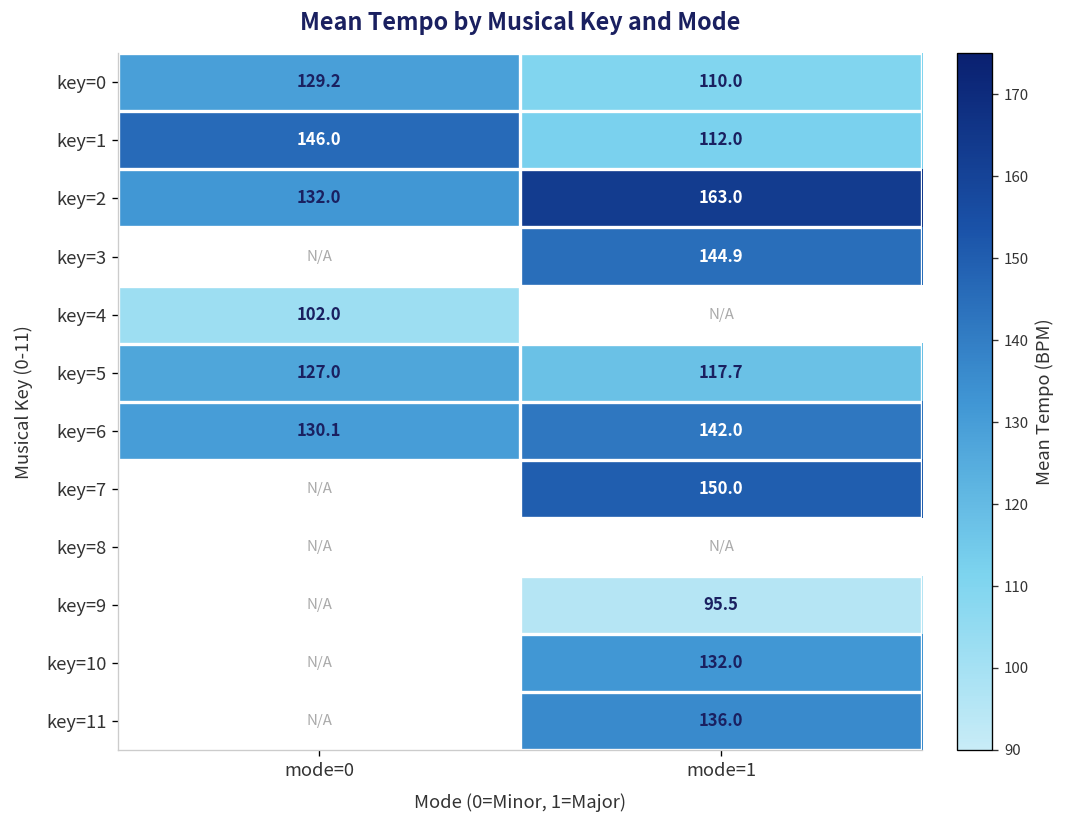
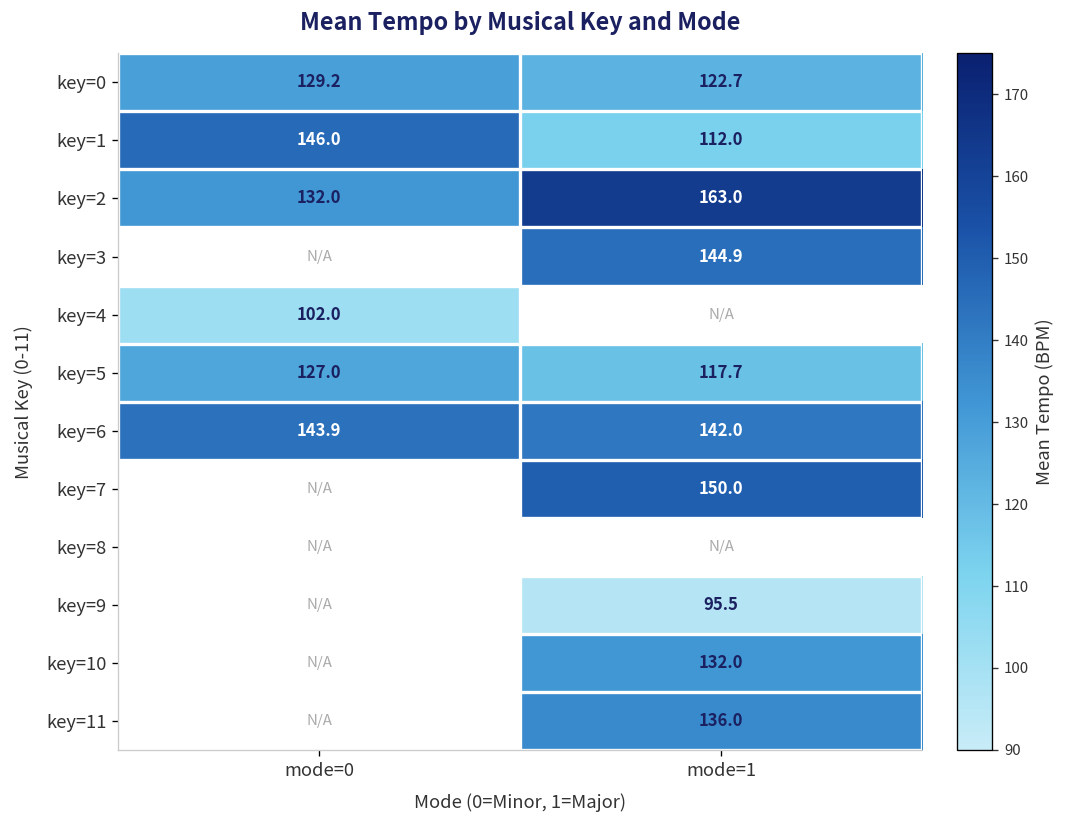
key=0, mode=1: 110.0 -> 122.7
key=6, mode=0: 130.1 -> 143.9
